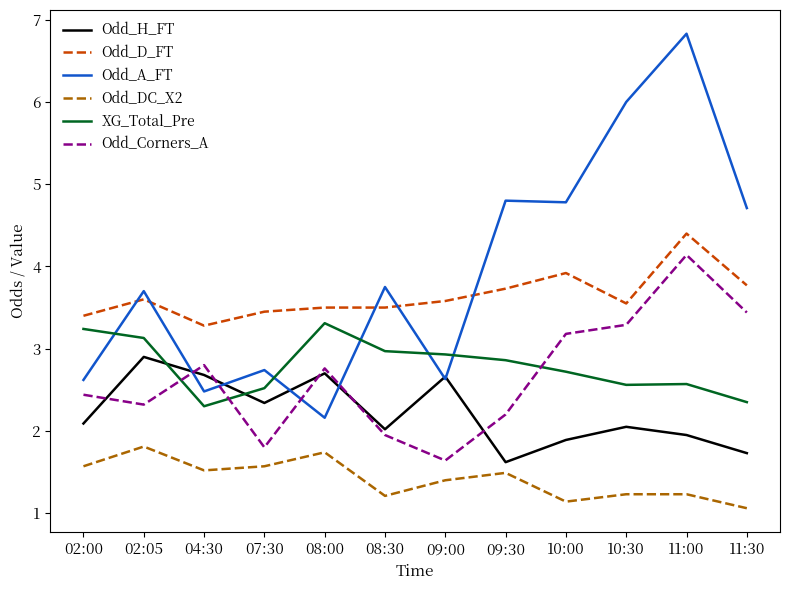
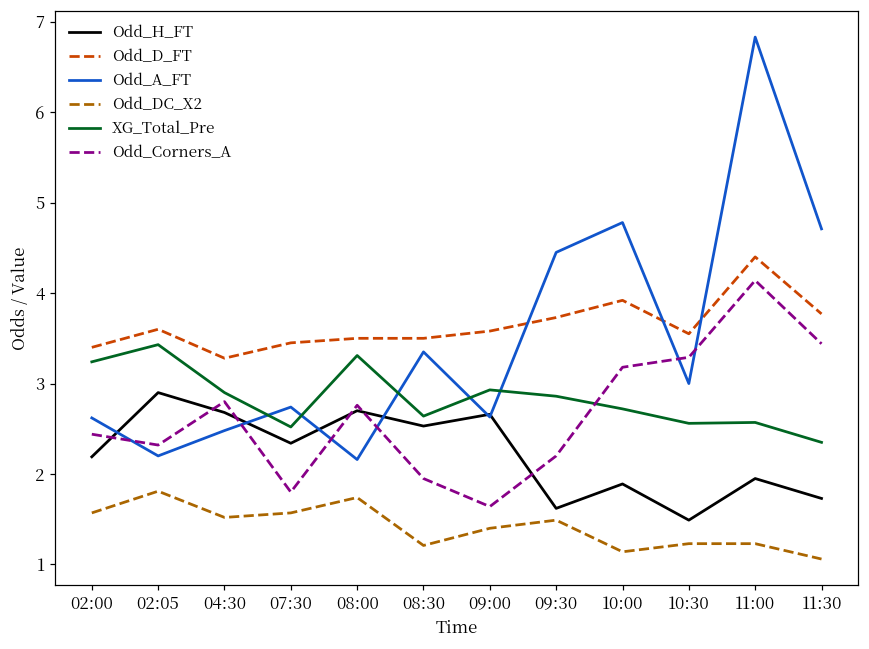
Odd_H_FT, 02:00: 2.1 -> 2.2
Odd_A_FT, 02:05: 3.7 -> 2.2
XG_Total_Pre, 02:05: 3.1 -> 3.4
XG_Total_Pre, 04:30: 2.3 -> 2.9
Odd_H_FT, 08:30: 2.0 -> 2.5
Odd_A_FT, 08:30: 3.8 -> 3.4
XG_Total_Pre, 08:30: 3.0 -> 2.6
Odd_A_FT, 09:30: 4.8 -> 4.5
Odd_H_FT, 10:30: 2.1 -> 1.5
Odd_A_FT, 10:30: 6 -> 3
